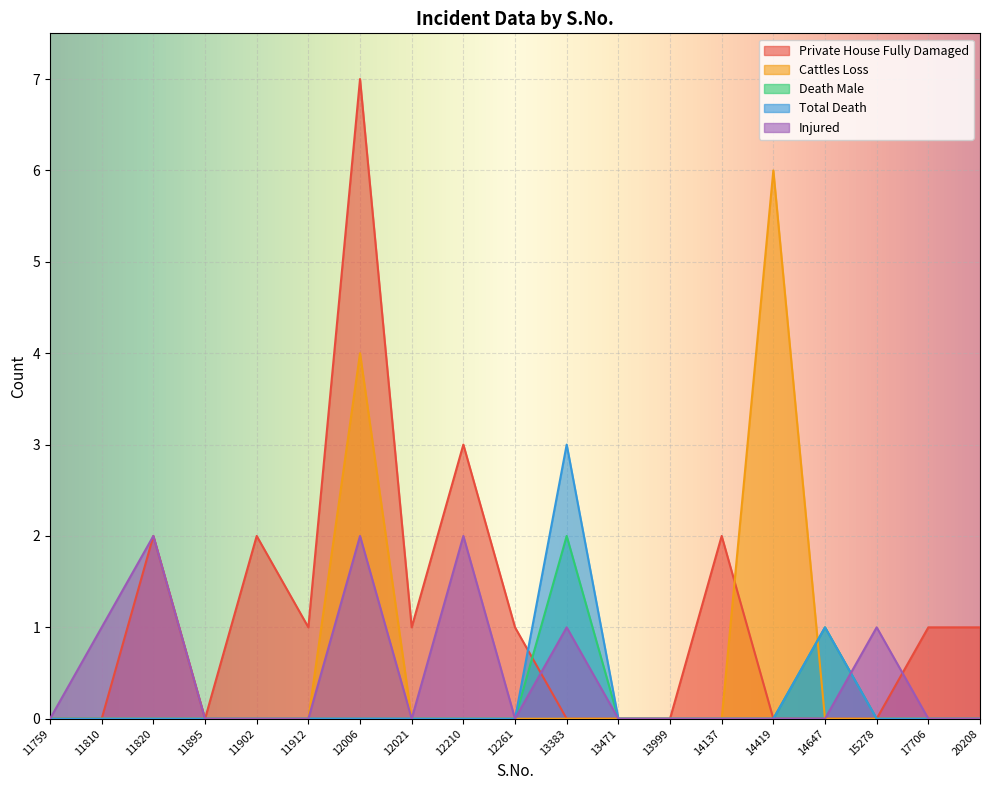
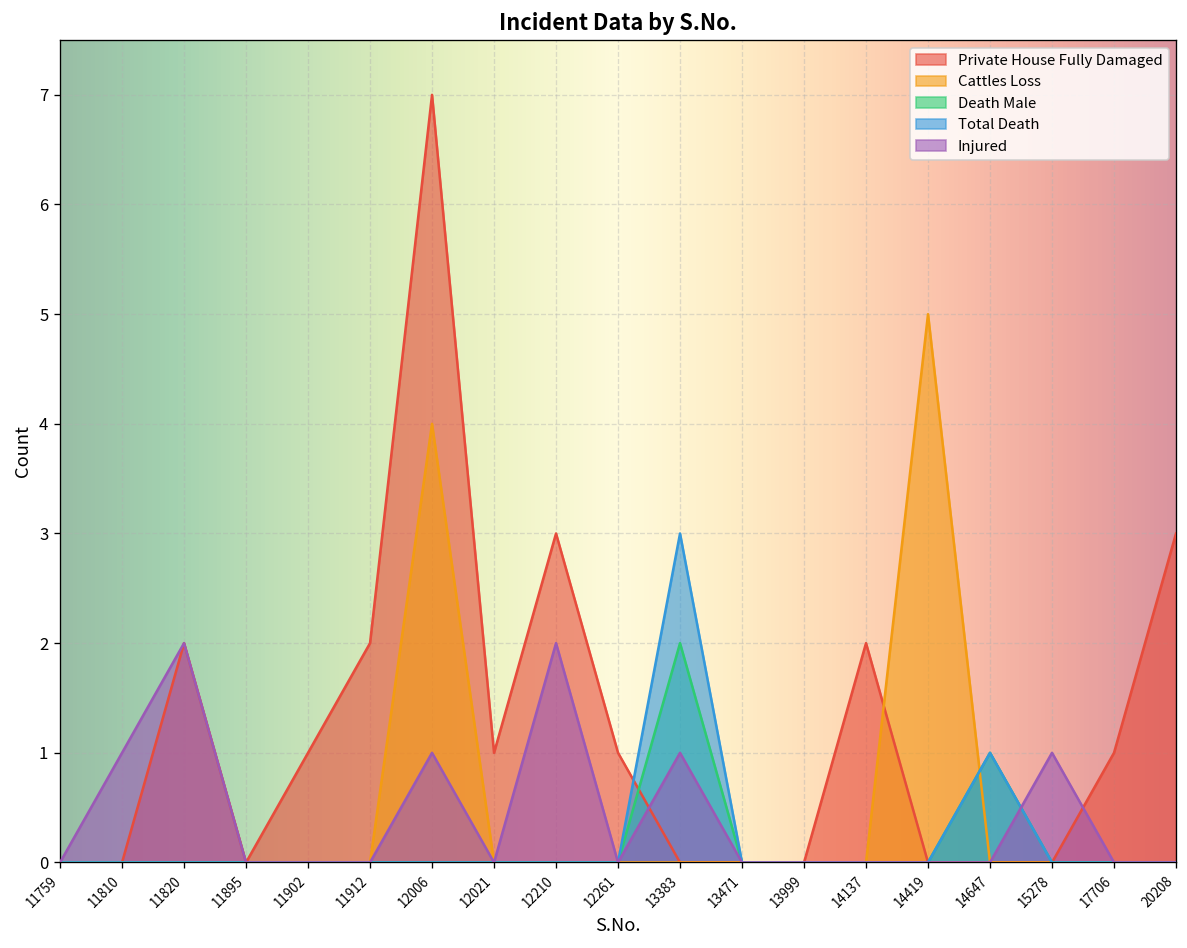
Private House Fully Damaged, 11902: 2 -> 1
Private House Fully Damaged, 11912: 1 -> 2
Injured, 12006: 2 -> 1
Cattles Loss, 14419: 6 -> 5
Private House Fully Damaged, 20208: 1 -> 3
